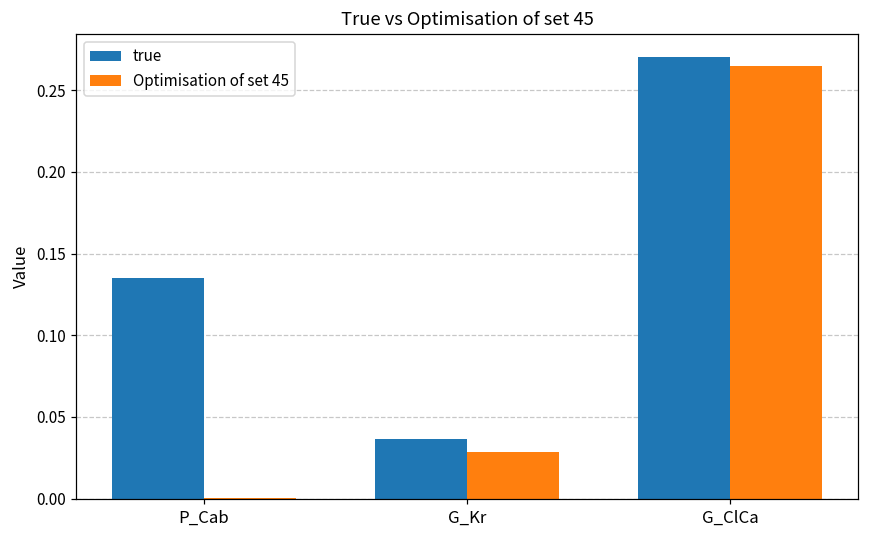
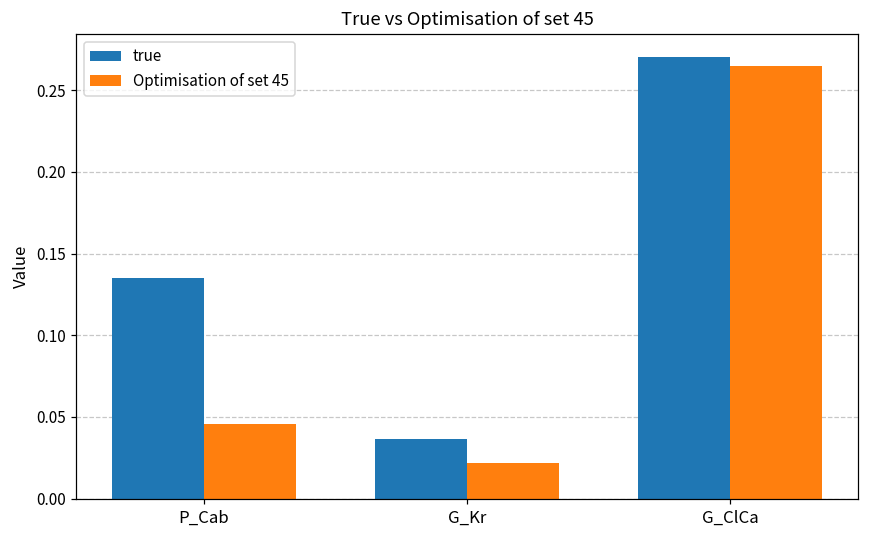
Optimisation of set 45, P_Cab: 0.000 -> 0.046
Optimisation of set 45, G_Kr: 0.028 -> 0.022
